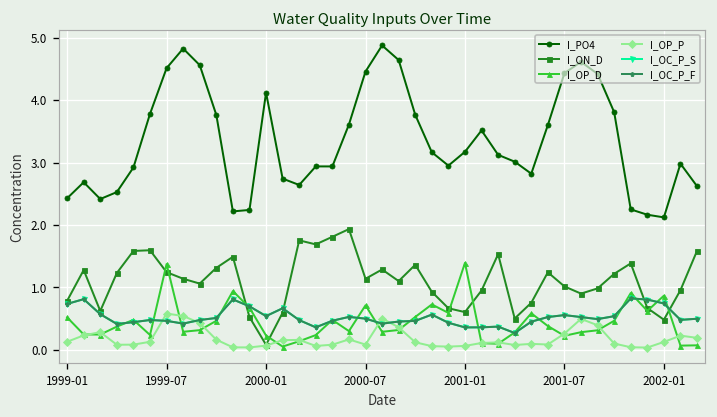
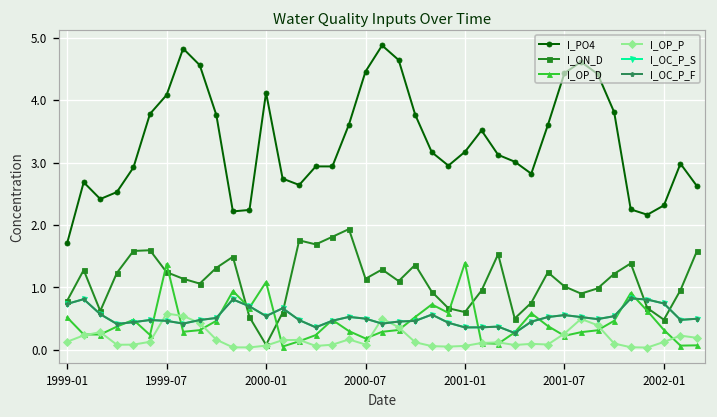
I_PO4, 1999-01: 2.4 -> 1.7
I_PO4, 1999-07: 4.5 -> 4.1
I_OP_D, 2000-01: 0.2 -> 1.1
I_OP_D, 2000-07: 0.7 -> 0.2
I_PO4, 2002-01: 2.1 -> 2.3
I_OP_D, 2002-01: 0.9 -> 0.3
